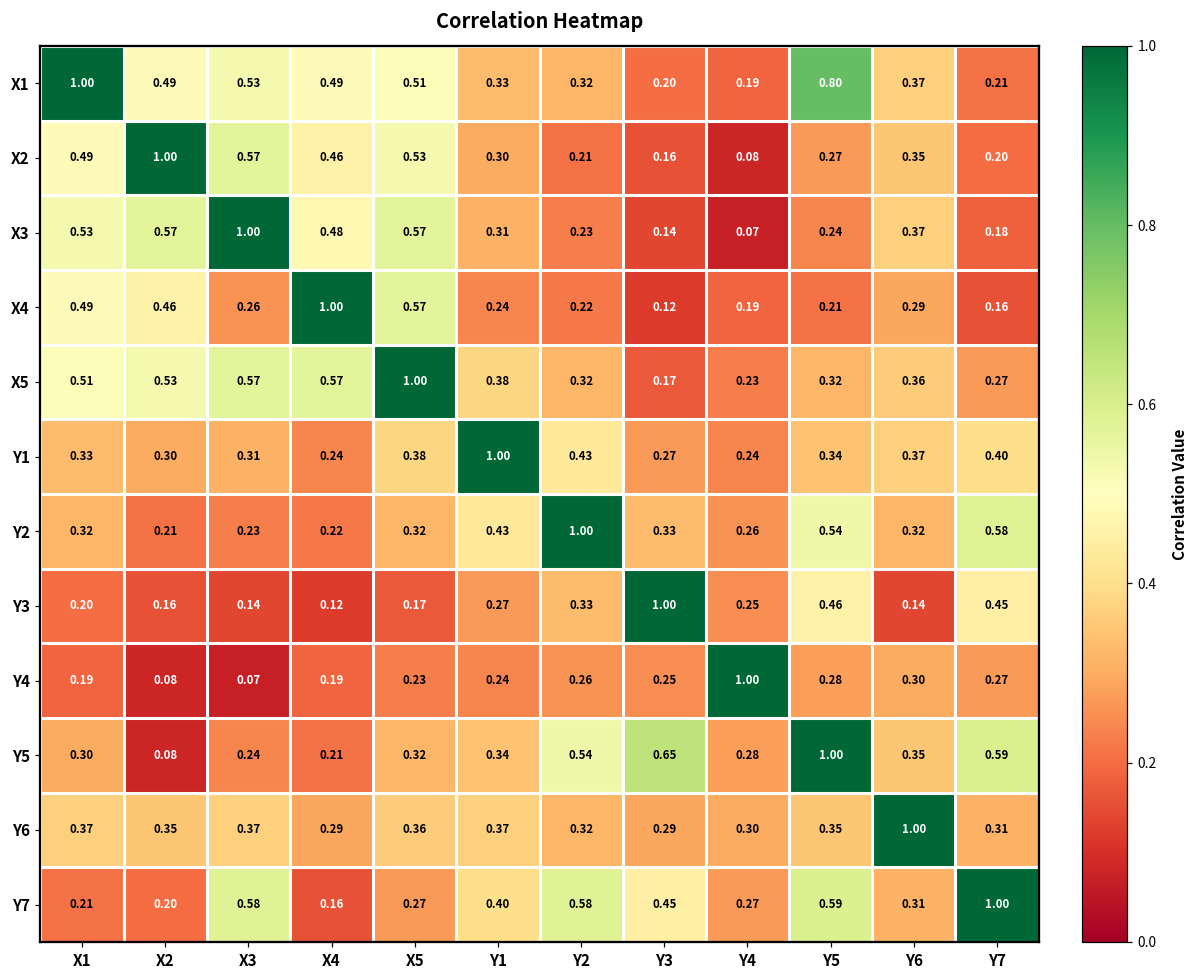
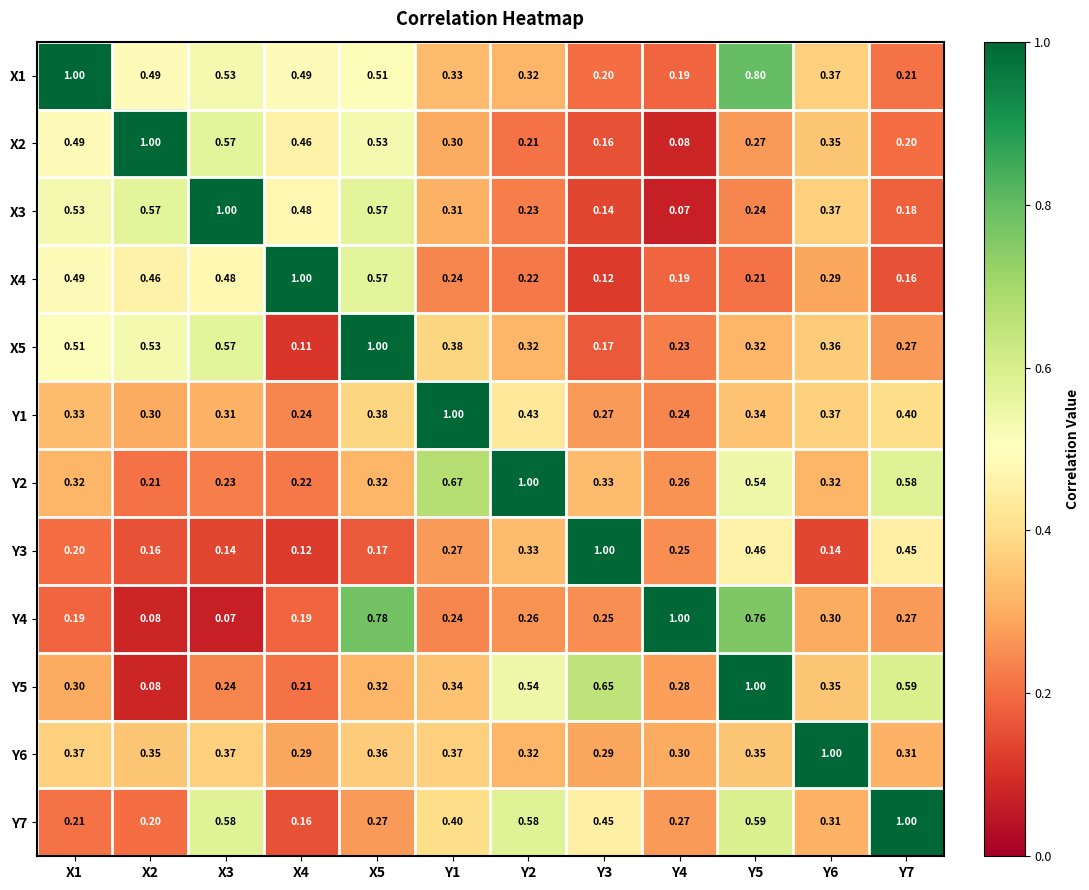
X4, X3: 0.26 -> 0.48
X5, X4: 0.57 -> 0.11
Y2, Y1: 0.43 -> 0.67
Y4, X5: 0.23 -> 0.78
Y4, Y5: 0.28 -> 0.76
